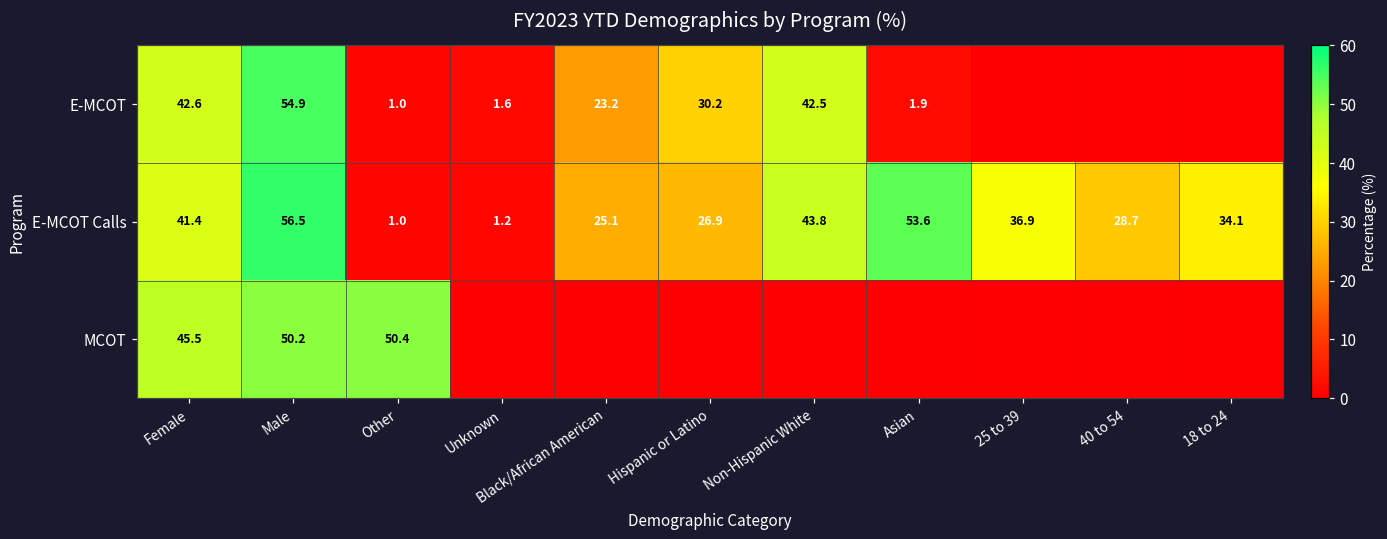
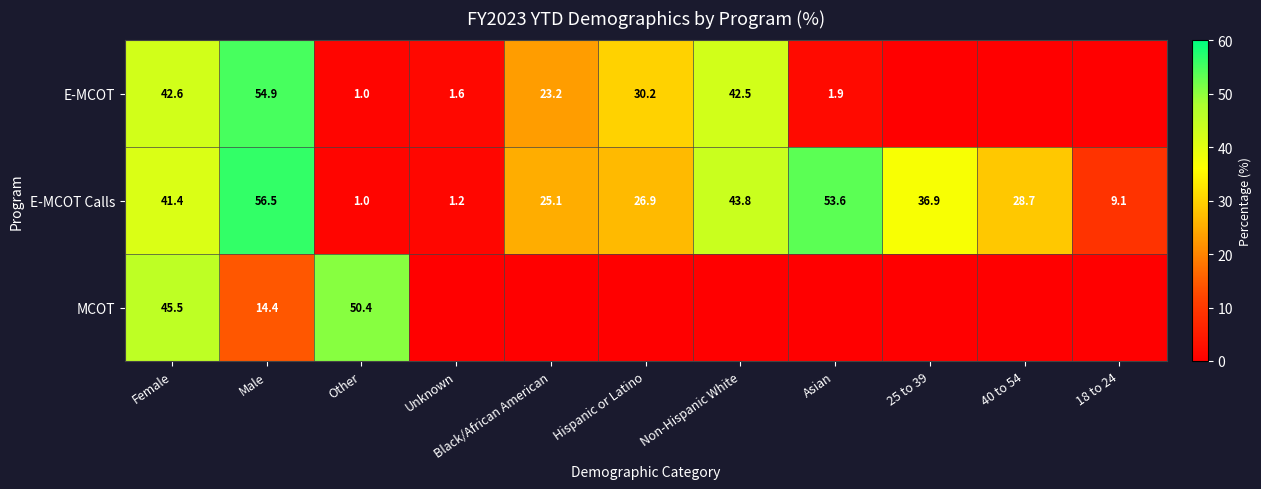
E-MCOT Calls, 18 to 24: 34.1 -> 9.1
MCOT, Male: 50.2 -> 14.4
